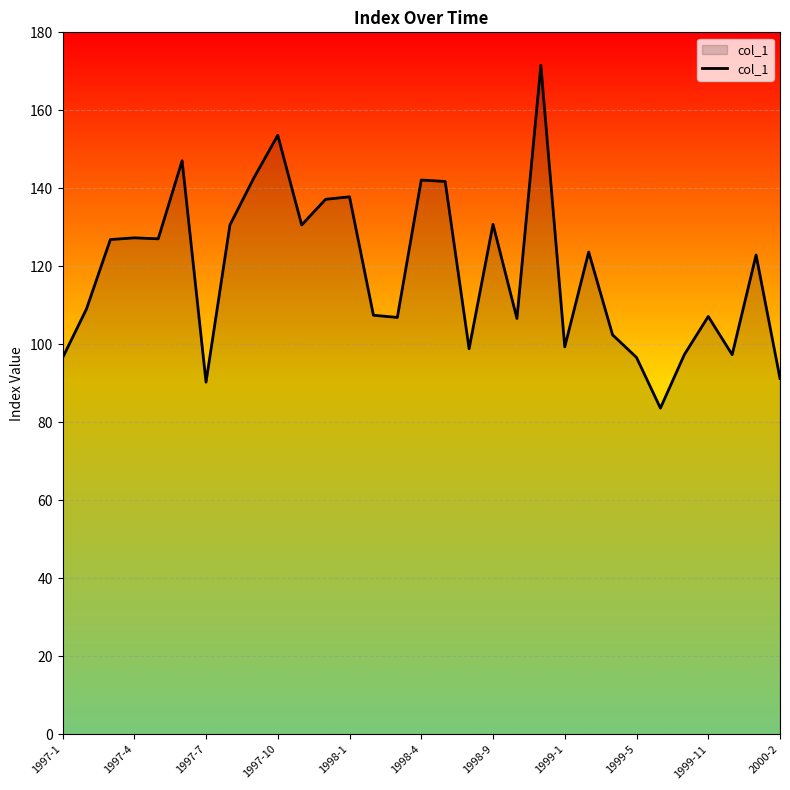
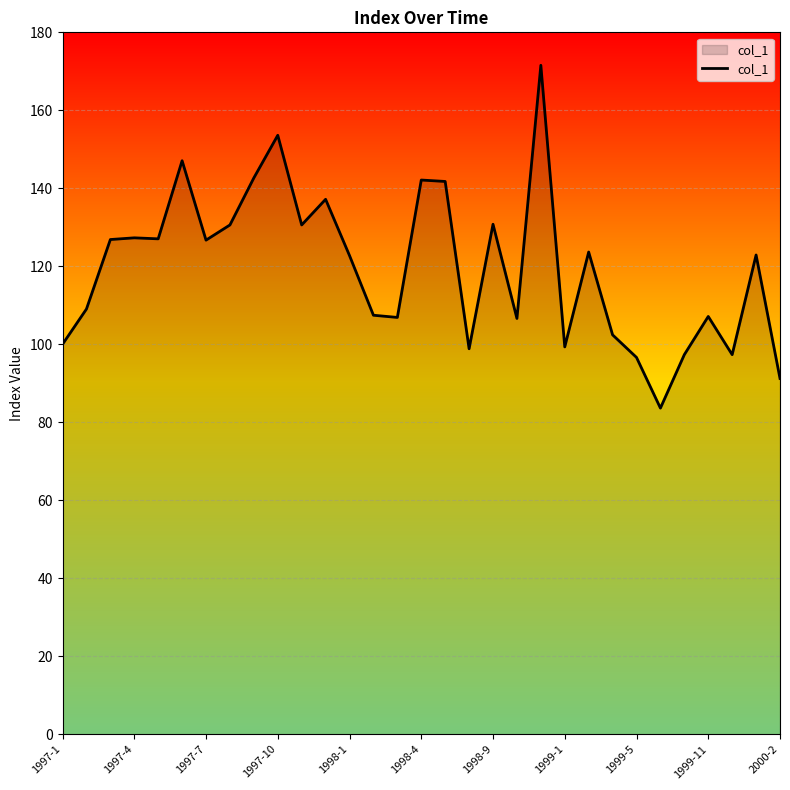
1997-1: 97 -> 100
1997-7: 90 -> 127
1998-1: 138 -> 123
